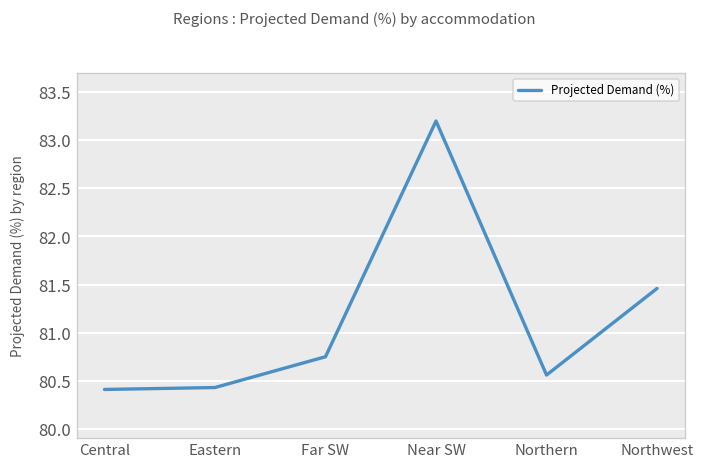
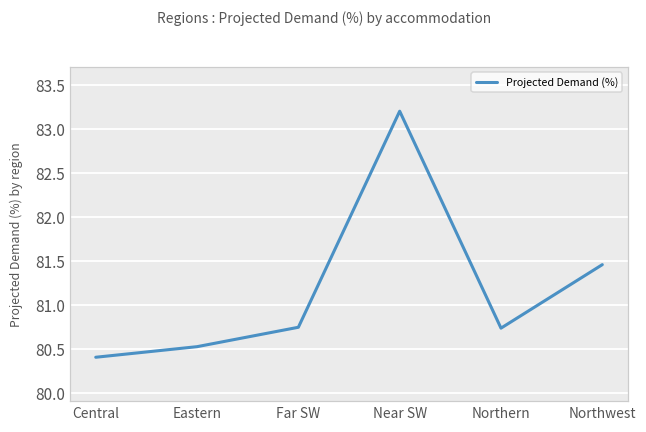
Eastern: 80.4 -> 80.5
Northern: 80.6 -> 80.7
